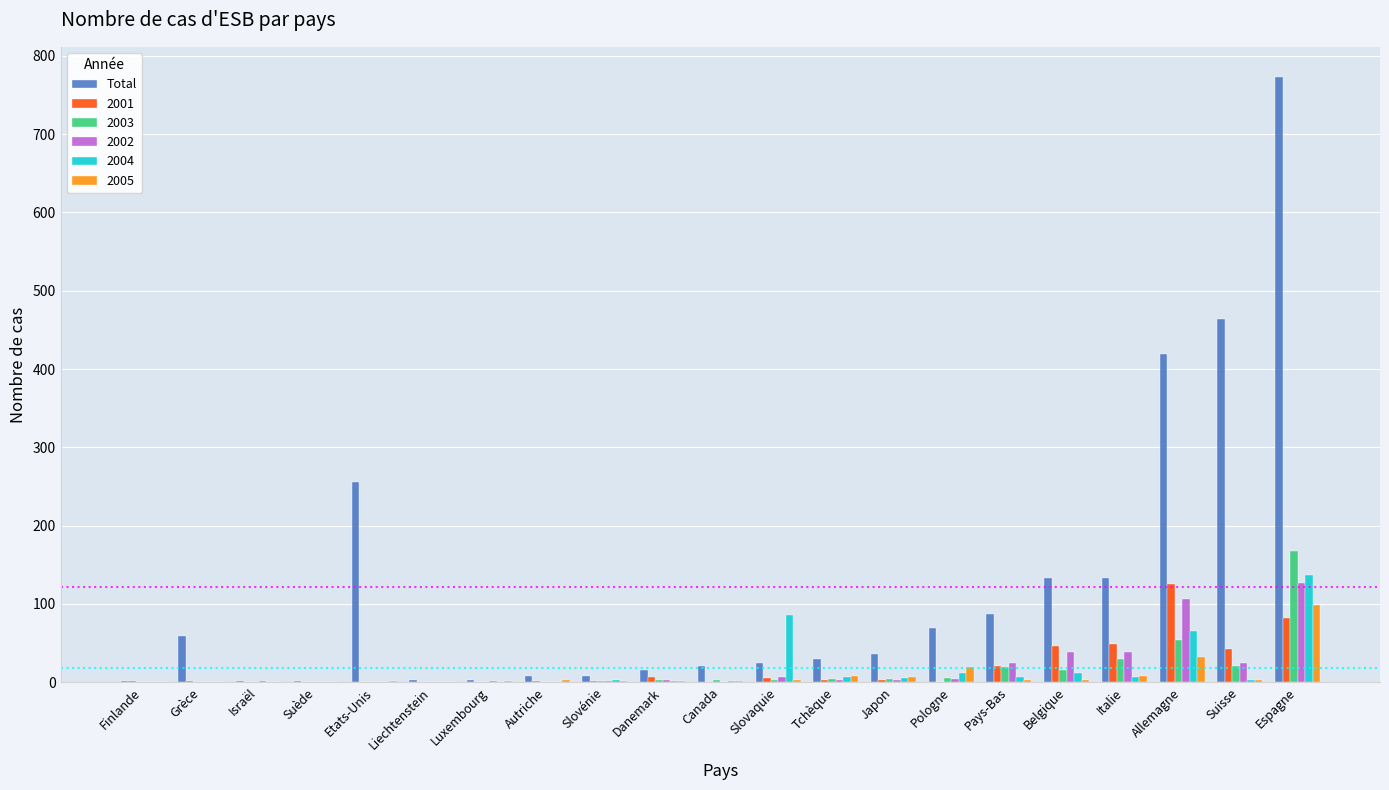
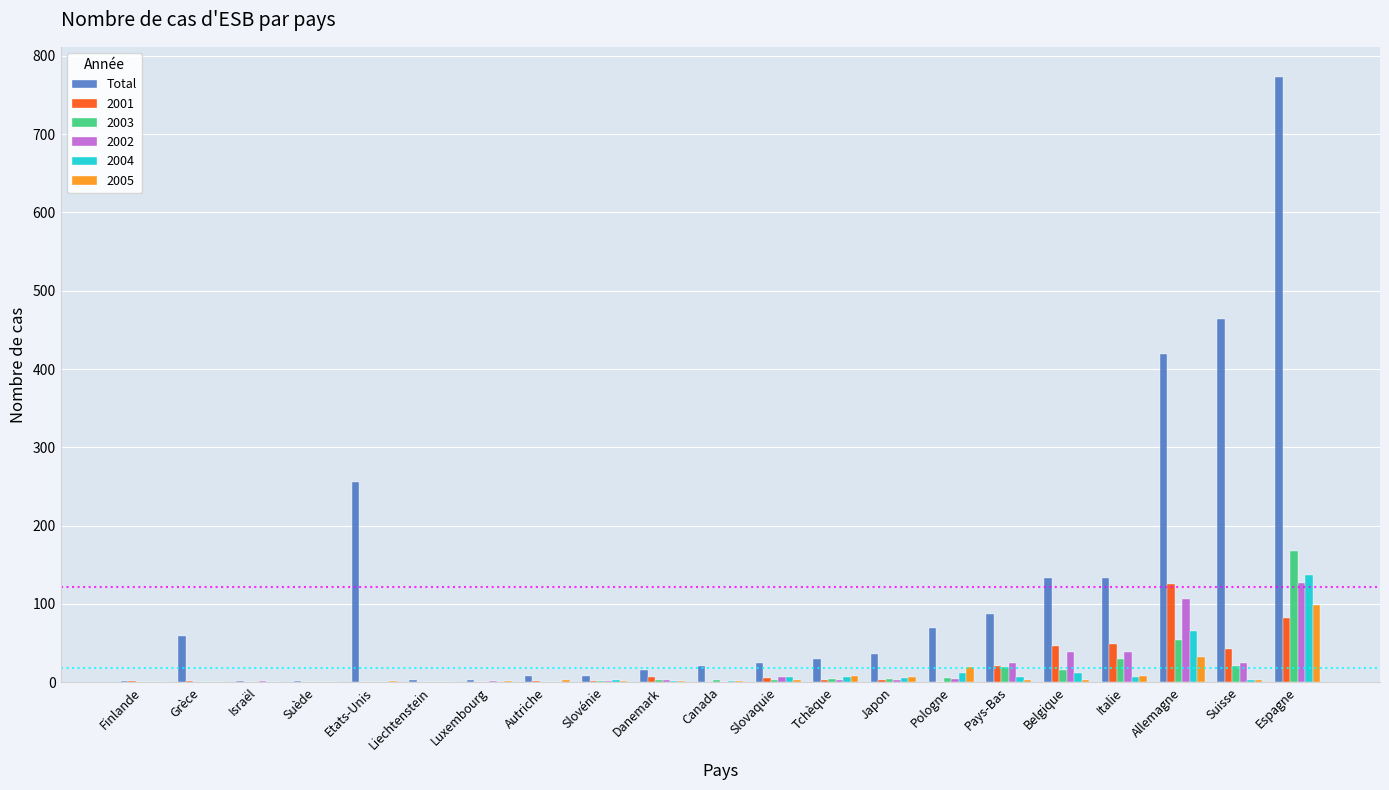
2004, Slovaquie: 90 -> 10
